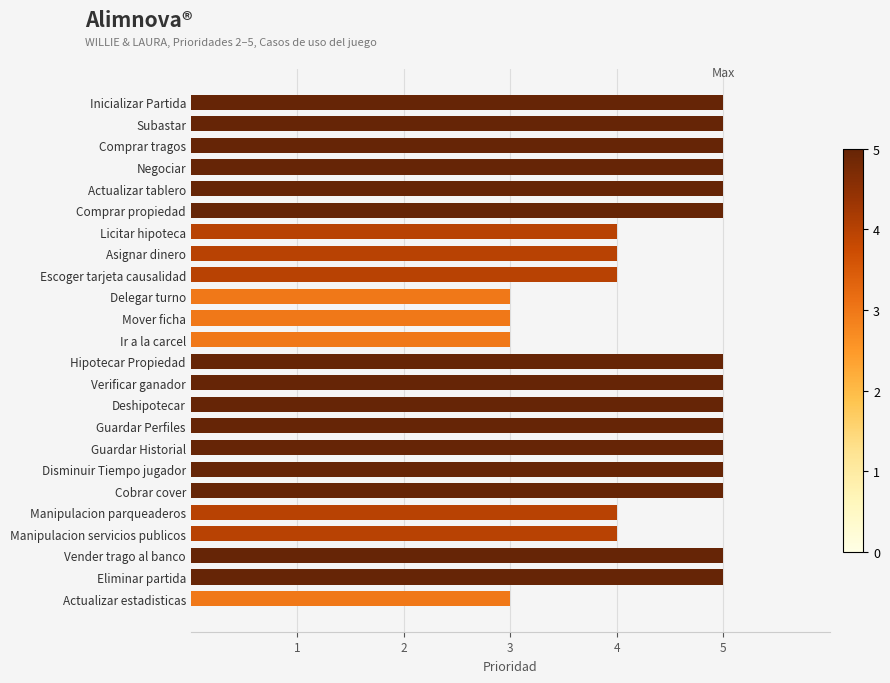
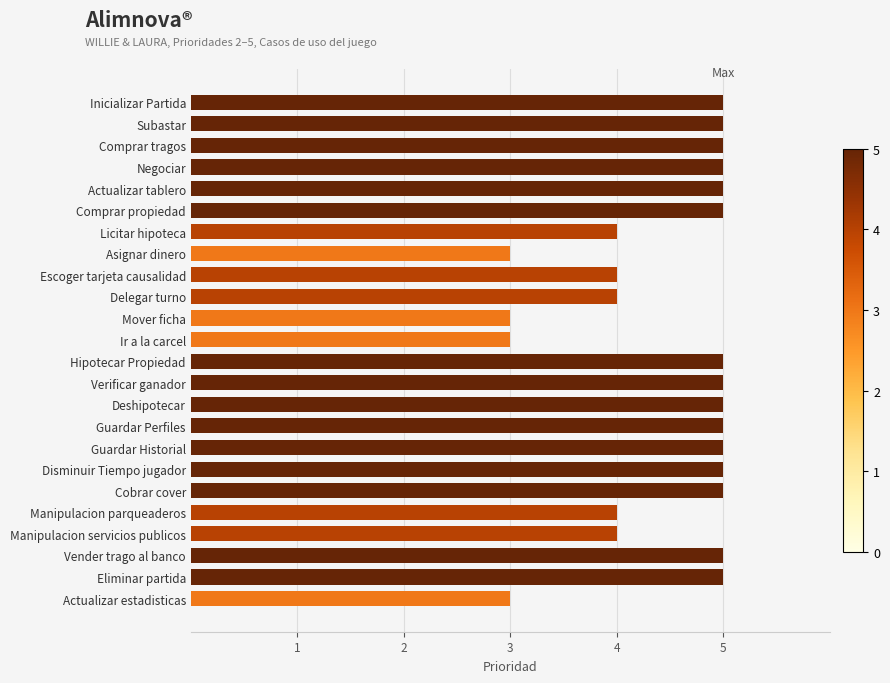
Asignar dinero: 4 -> 3
Delegar turno: 3 -> 4
